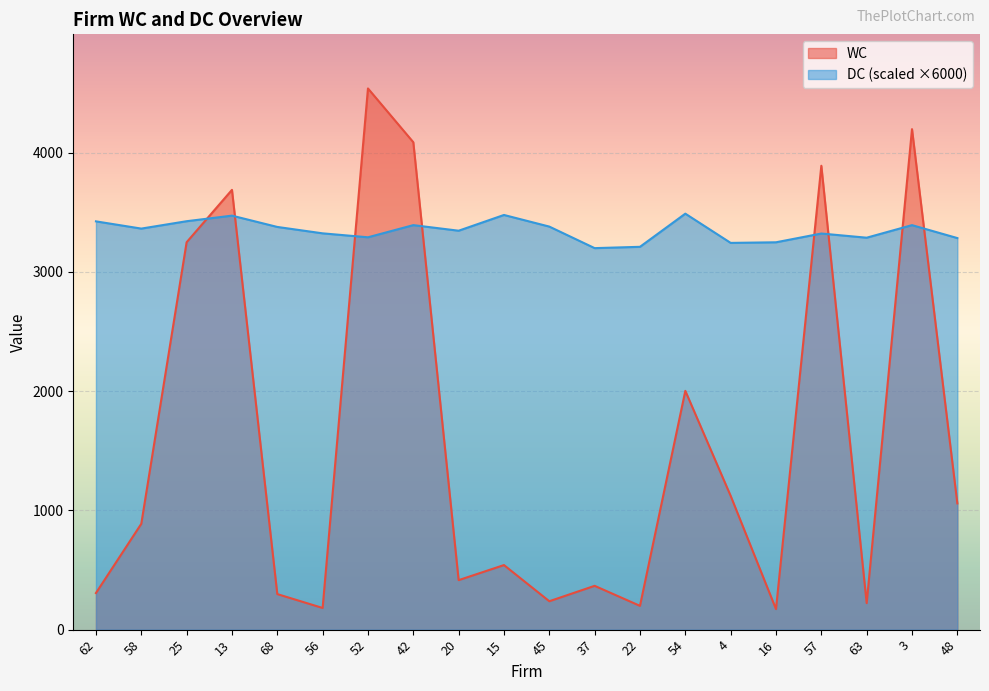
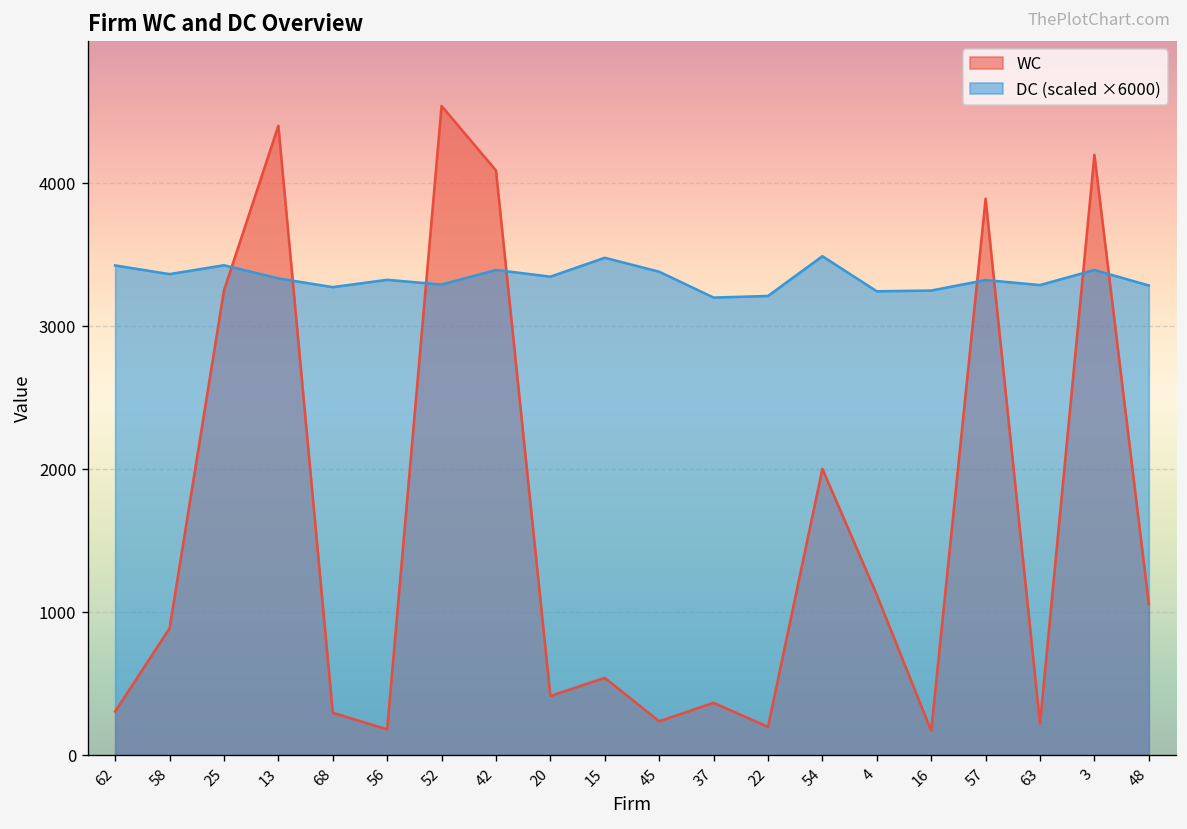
WC, 13: 3690 -> 4400
DC (scaled ×6000), 13: 3470 -> 3330
DC (scaled ×6000), 68: 3380 -> 3270
